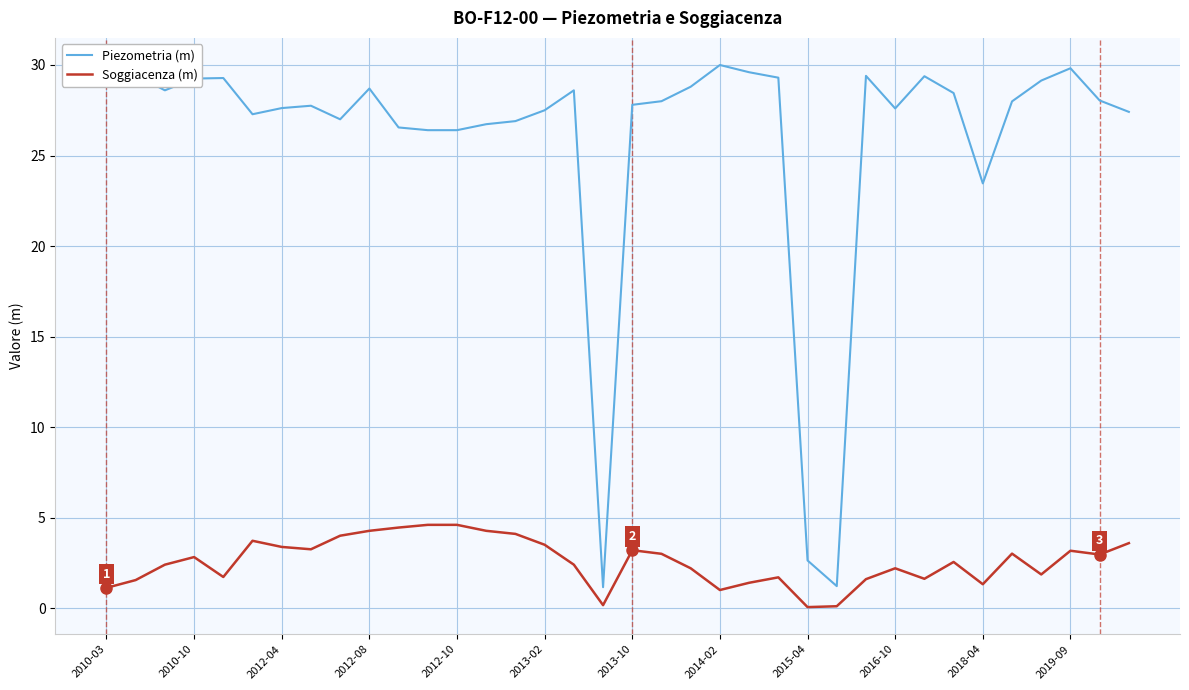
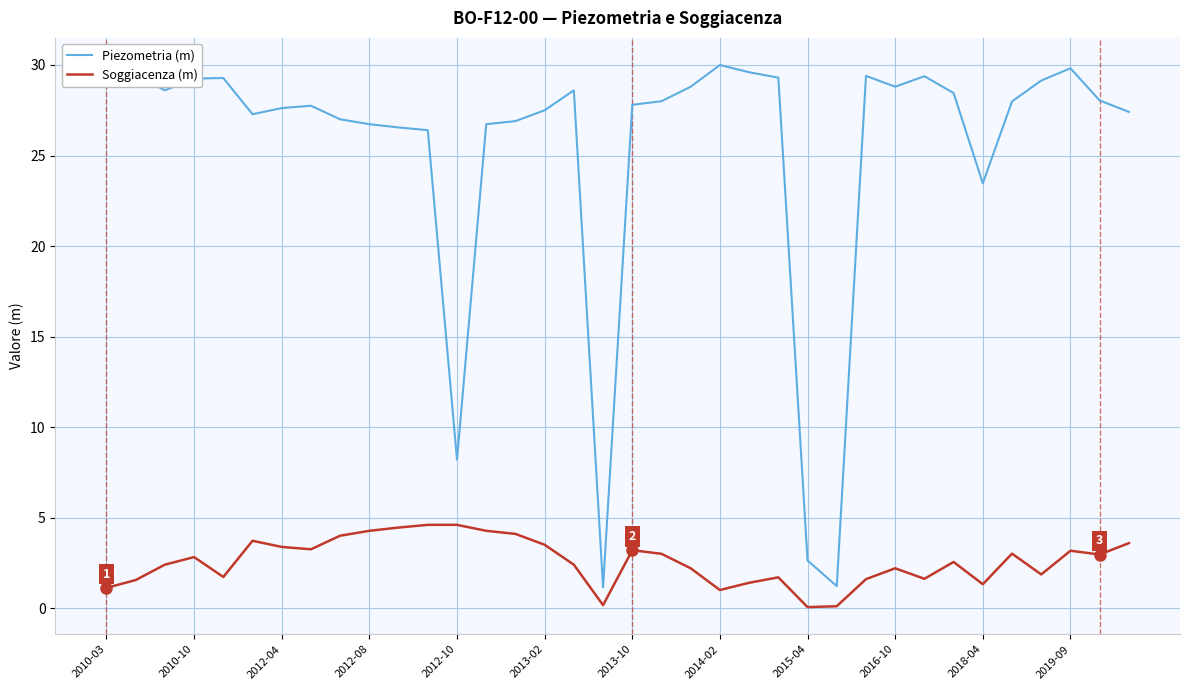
Piezometria (m), 2012-08: 28.7 -> 26.7
Piezometria (m), 2012-10: 26.4 -> 8.2
Piezometria (m), 2016-10: 27.6 -> 28.8
